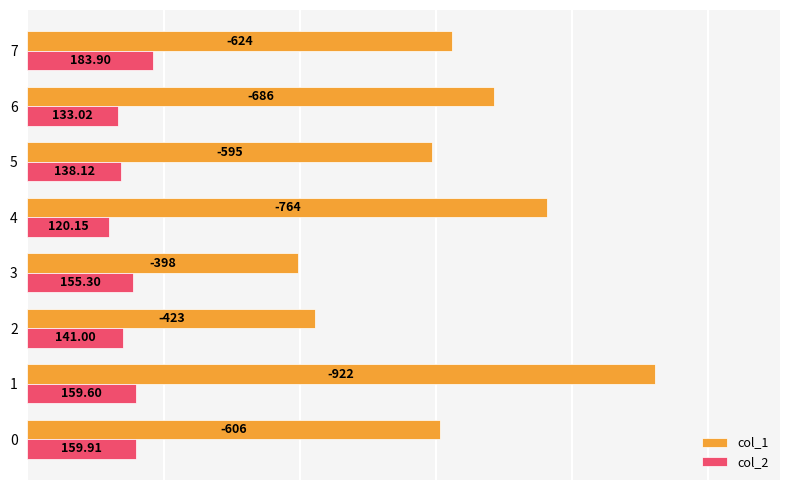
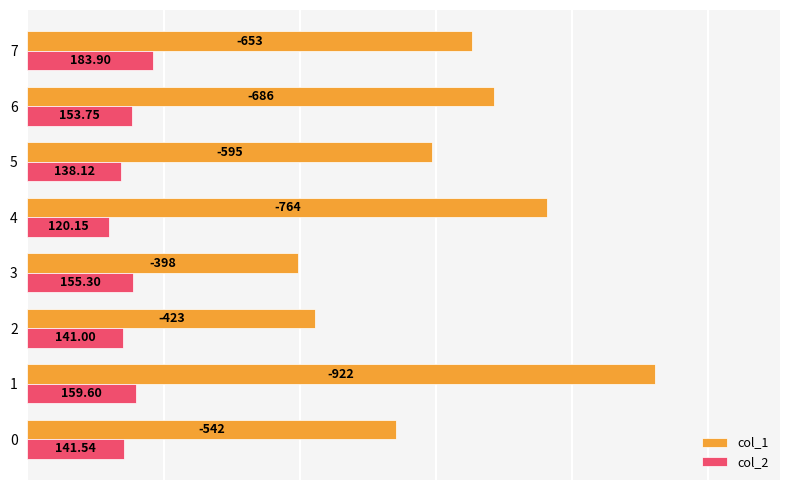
col_1, 7: -624 -> -653
col_2, 6: 133.02 -> 153.75
col_1, 0: -606 -> -542
col_2, 0: 159.91 -> 141.54
